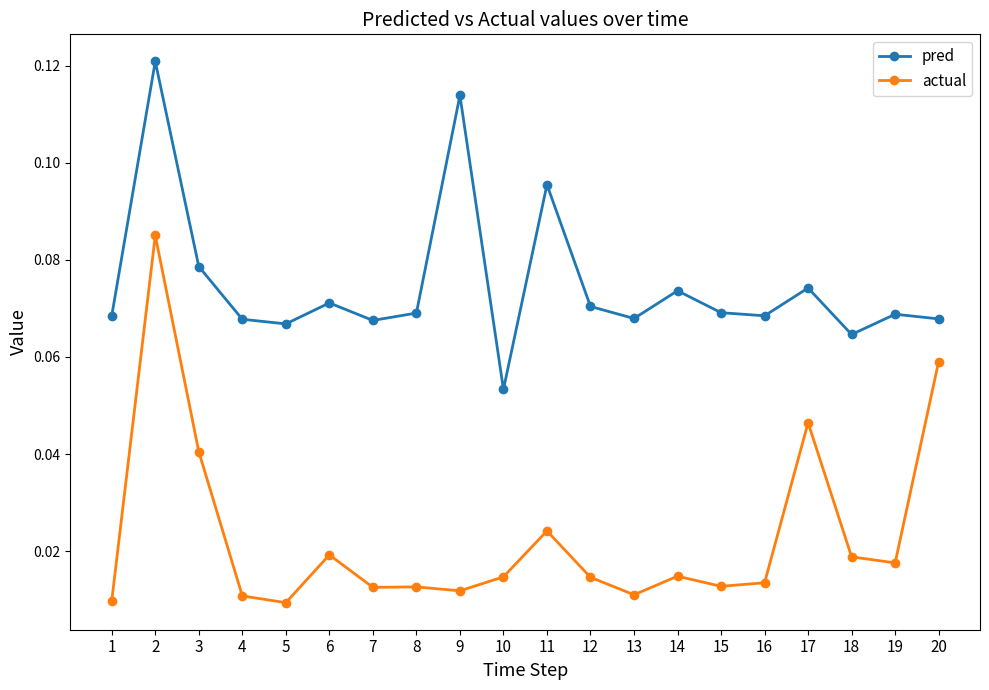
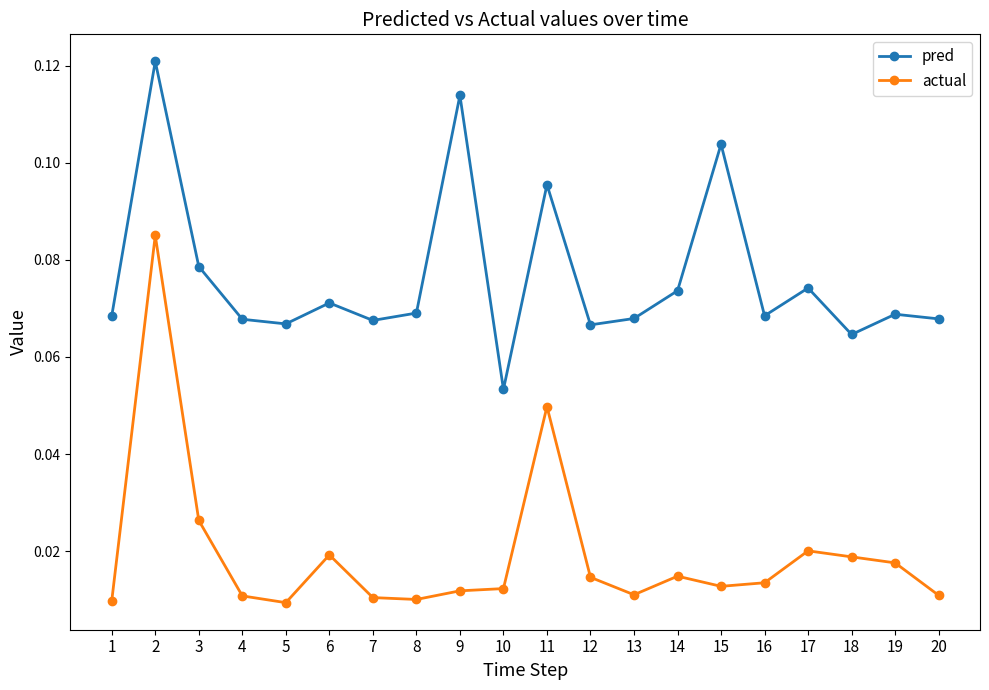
actual, 3: 0.040 -> 0.026
actual, 7: 0.013 -> 0.010
actual, 8: 0.013 -> 0.010
actual, 10: 0.015 -> 0.012
actual, 11: 0.024 -> 0.050
pred, 12: 0.070 -> 0.067
pred, 15: 0.069 -> 0.104
actual, 17: 0.046 -> 0.020
actual, 20: 0.059 -> 0.011
